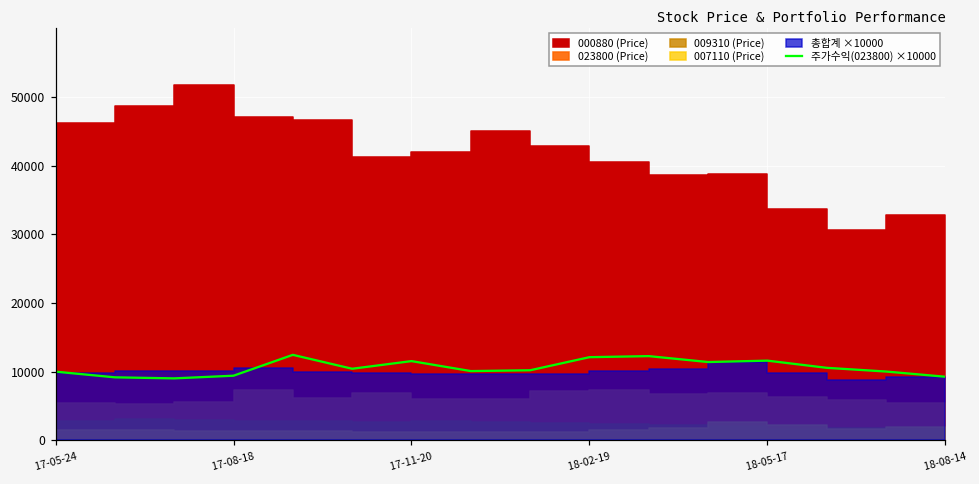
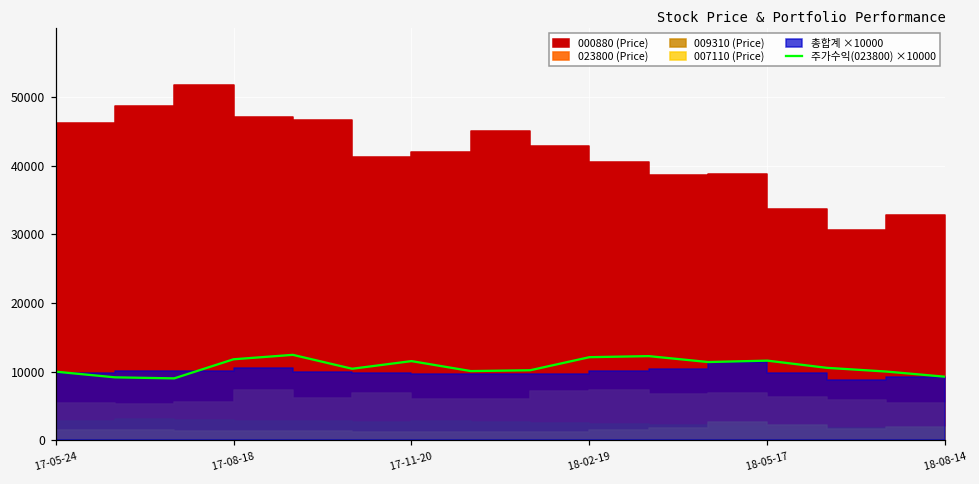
주가수익(023800) ×10000, 17-08-18: 9000 -> 12000
